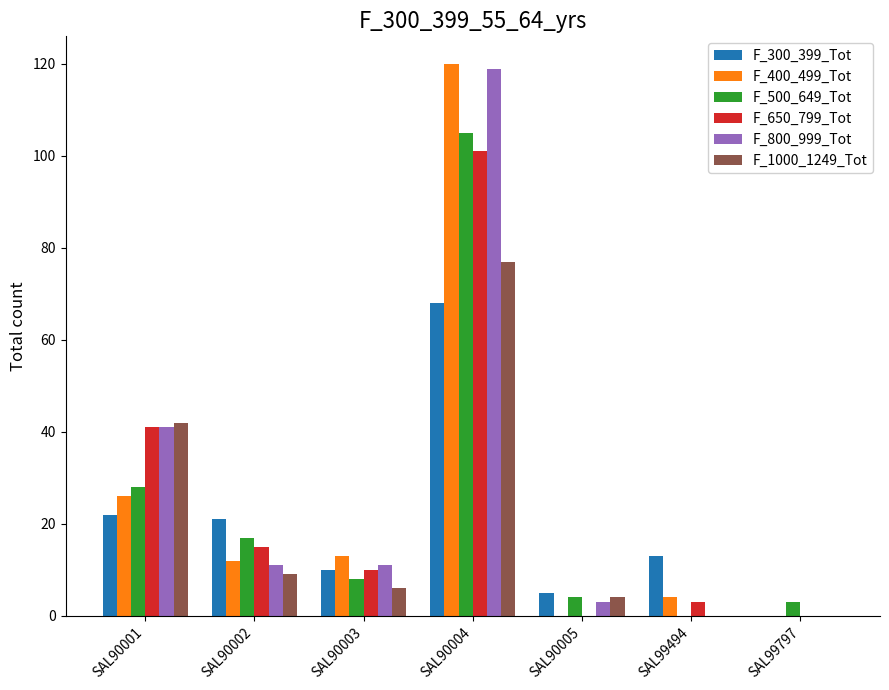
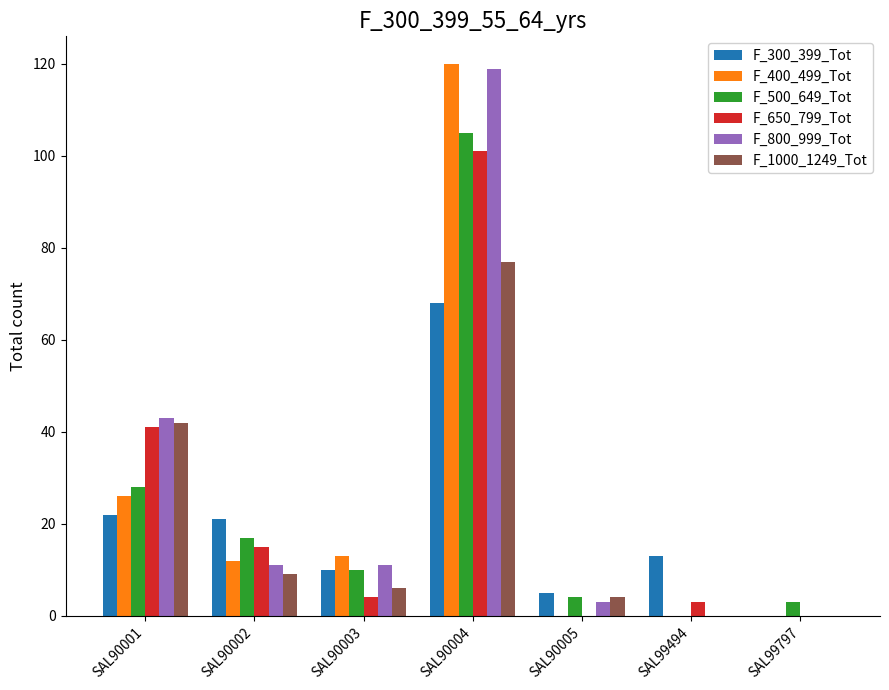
F_800_999_Tot, SAL90001: 41 -> 43
F_500_649_Tot, SAL90003: 8 -> 10
F_650_799_Tot, SAL90003: 10 -> 4
F_400_499_Tot, SAL99494: 4 -> 0
